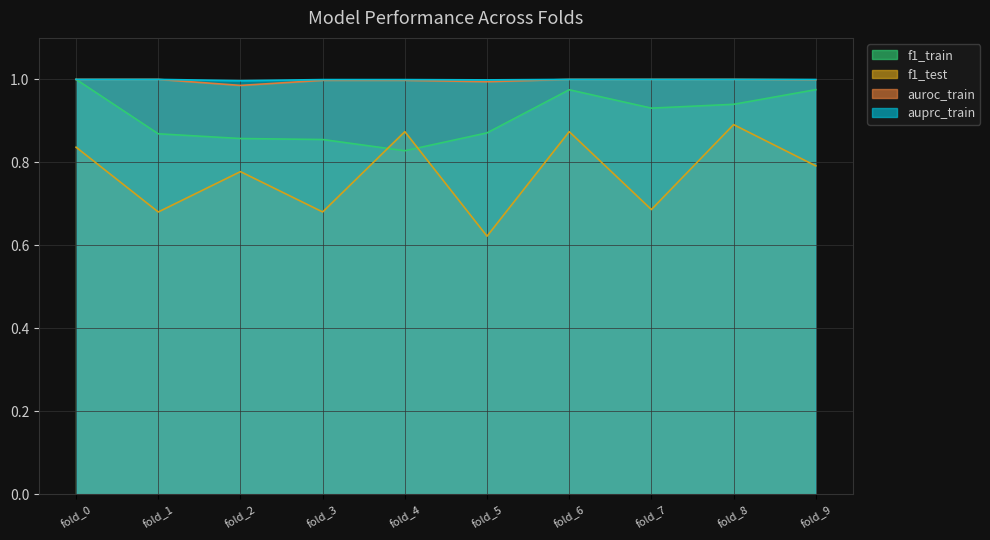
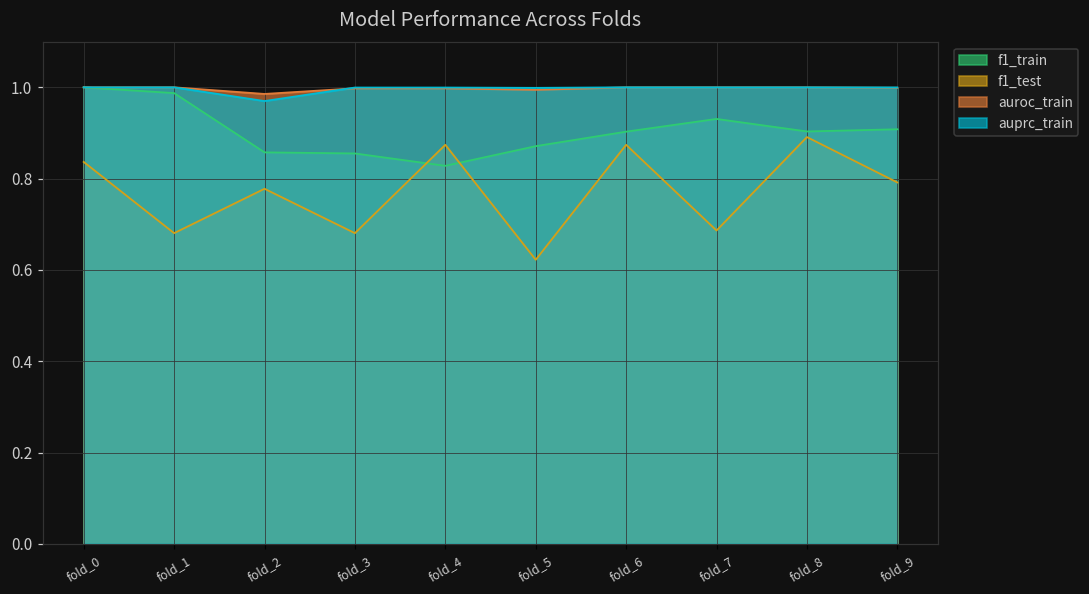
f1_train, fold_1: 0.87 -> 0.99
auprc_train, fold_2: 1.00 -> 0.97
f1_train, fold_6: 0.98 -> 0.90
f1_train, fold_8: 0.94 -> 0.90
f1_train, fold_9: 0.98 -> 0.91
